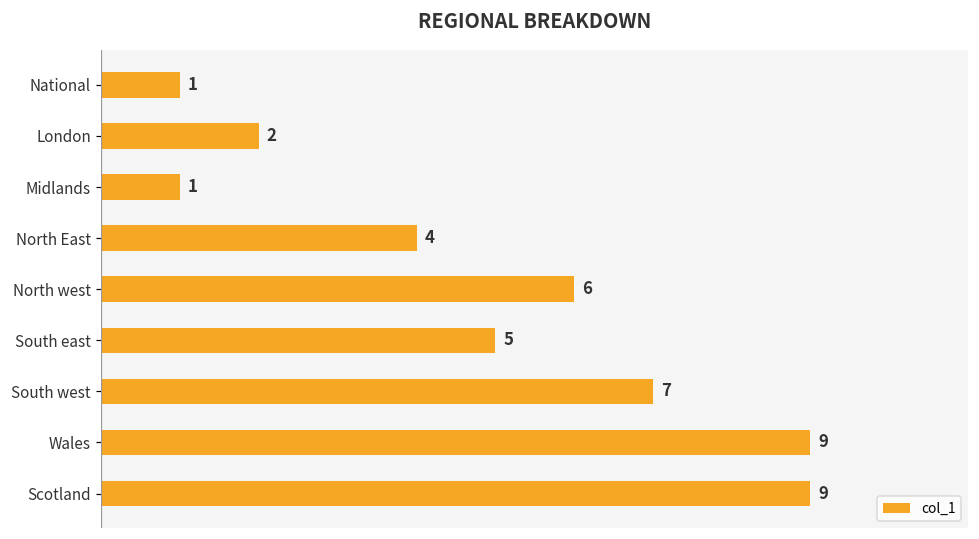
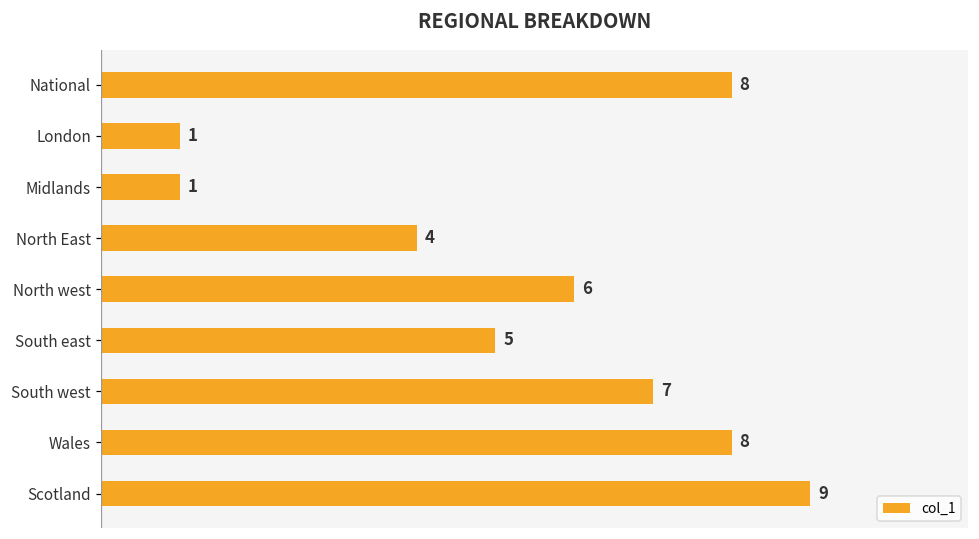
National: 1 -> 8
London: 2 -> 1
Wales: 9 -> 8
